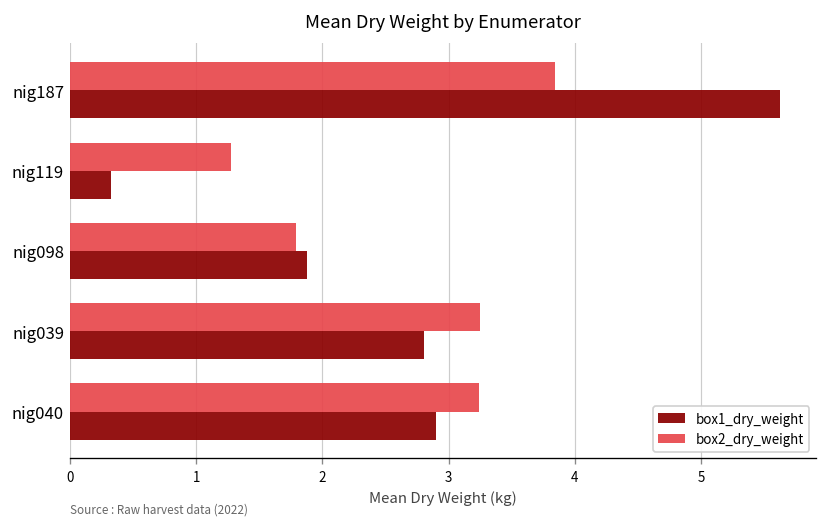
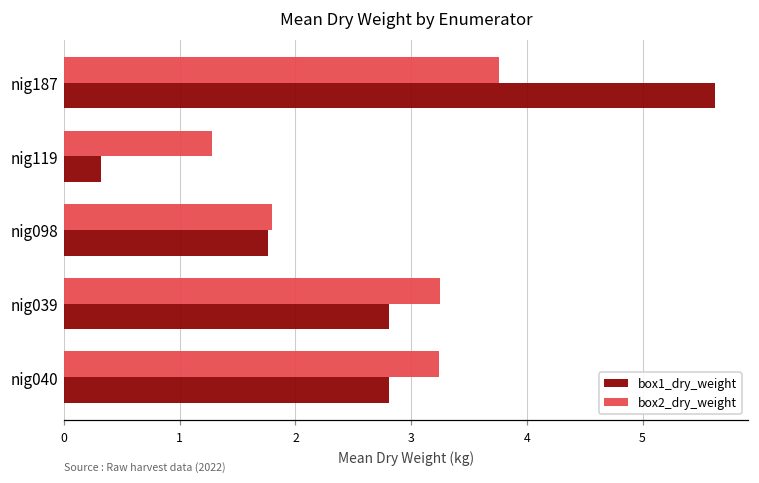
box2_dry_weight, nig187: 3.84 -> 3.76
box1_dry_weight, nig098: 1.88 -> 1.76
box1_dry_weight, nig040: 2.90 -> 2.81
